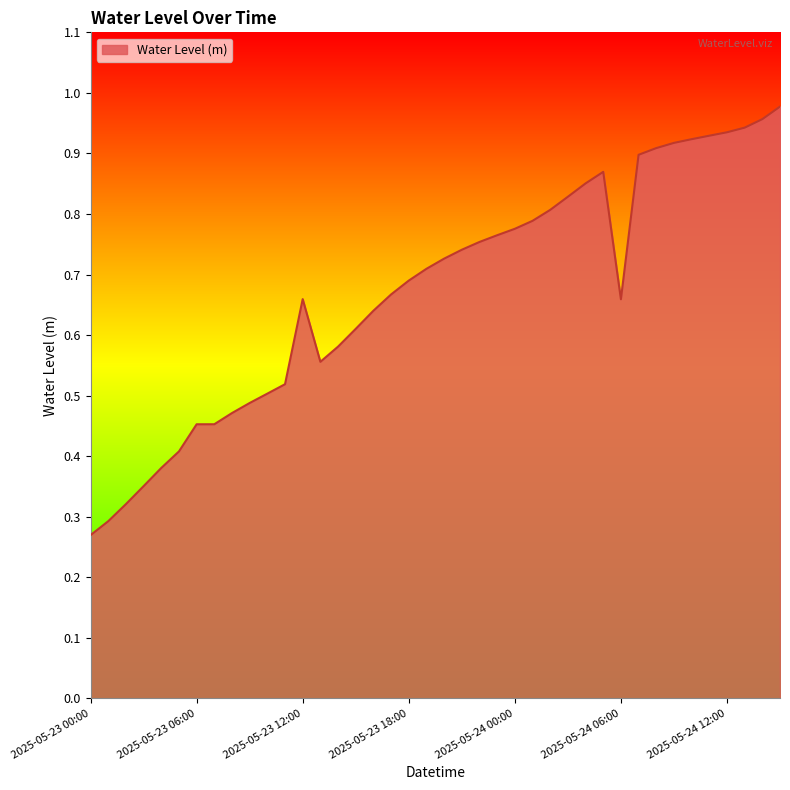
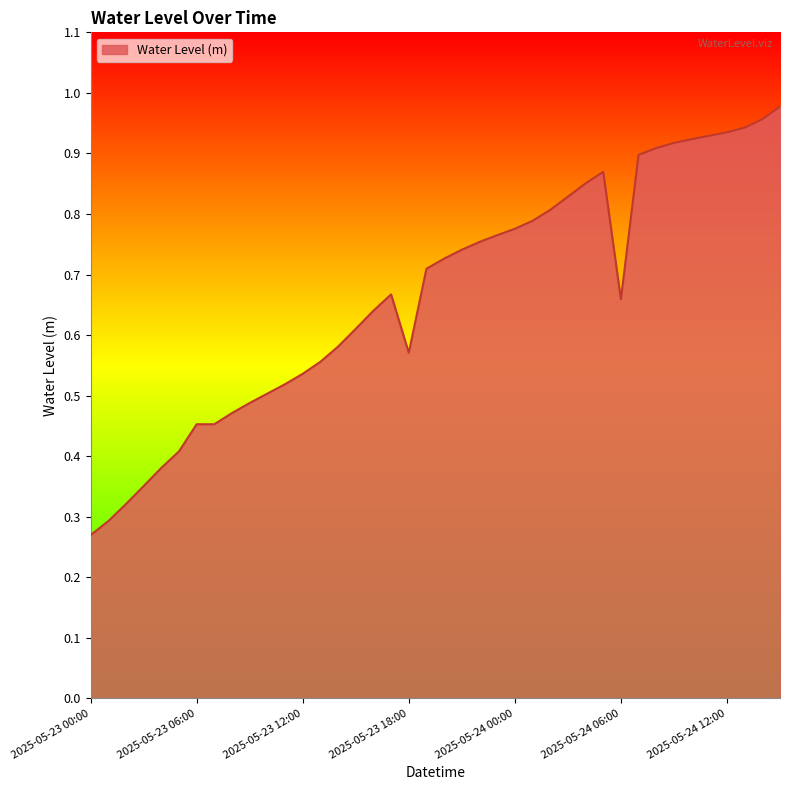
2025-05-23 12:00: 0.66 -> 0.54
2025-05-23 18:00: 0.69 -> 0.57
